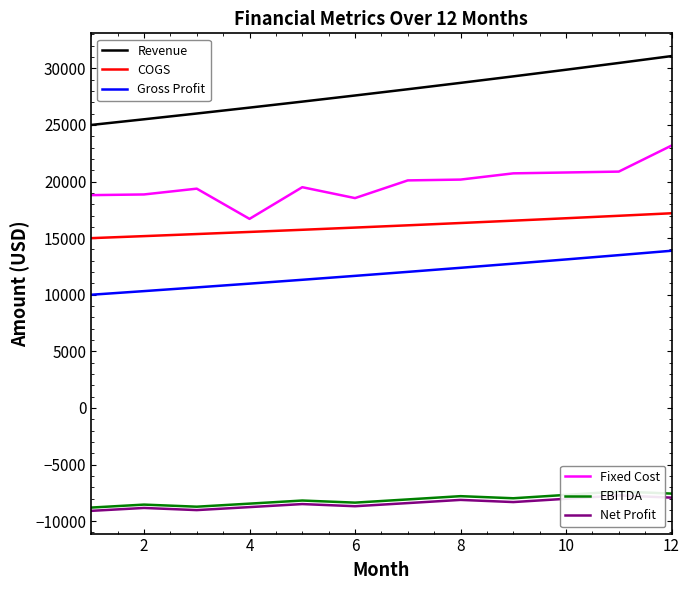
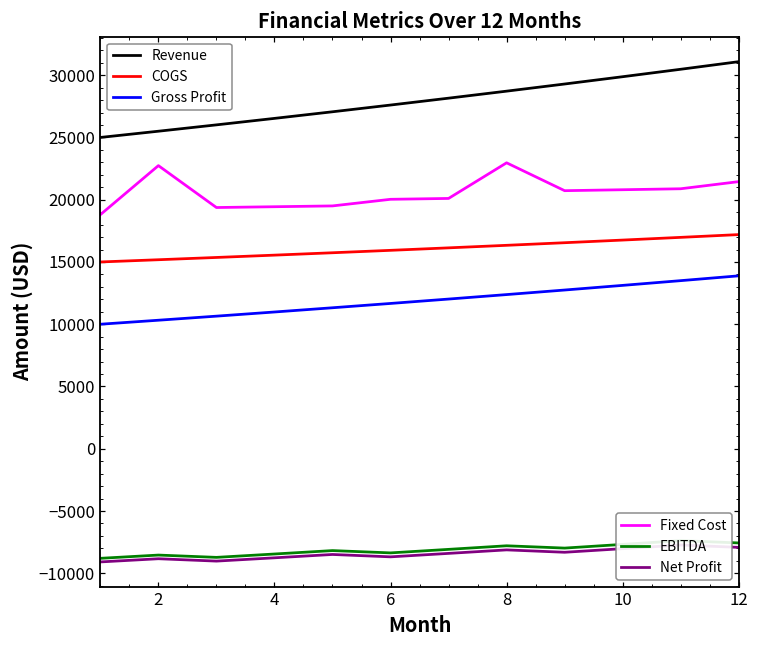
Fixed Cost, 2: 18900 -> 22700
Fixed Cost, 4: 16700 -> 19400
Fixed Cost, 6: 18500 -> 20000
Fixed Cost, 8: 20200 -> 23000
Fixed Cost, 12: 23200 -> 21500
